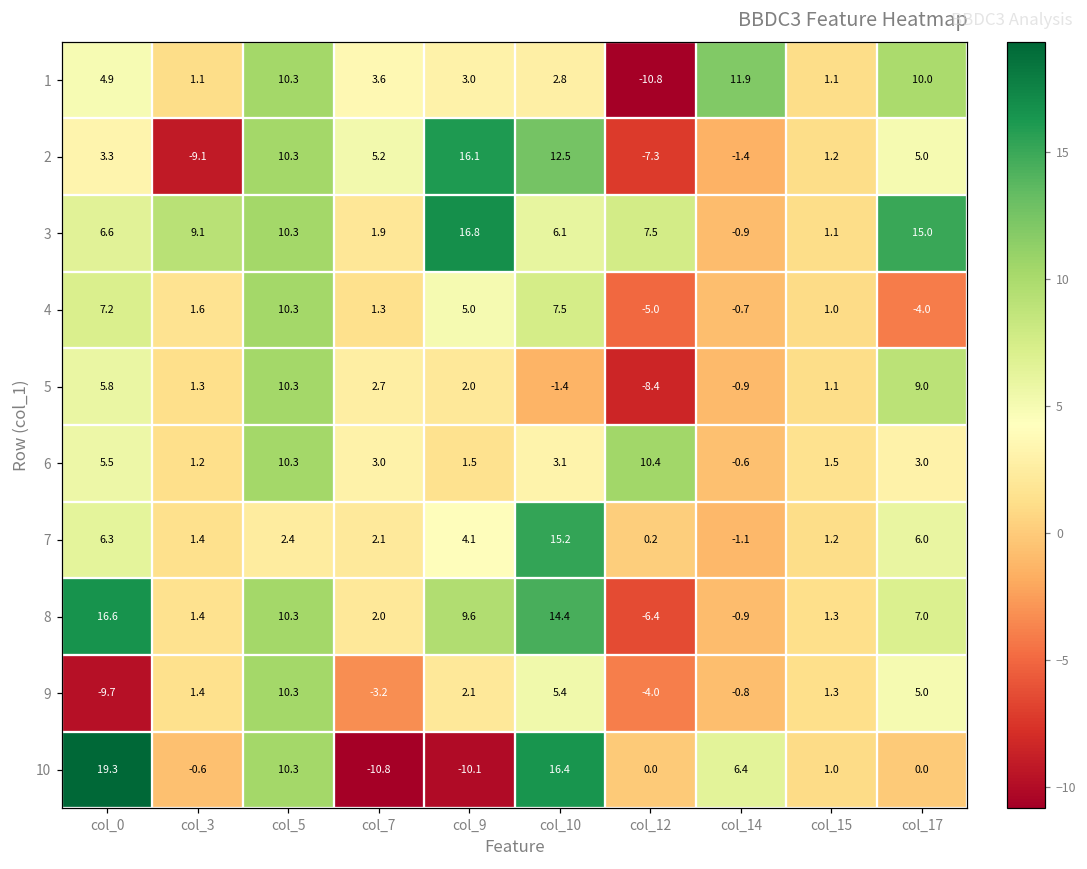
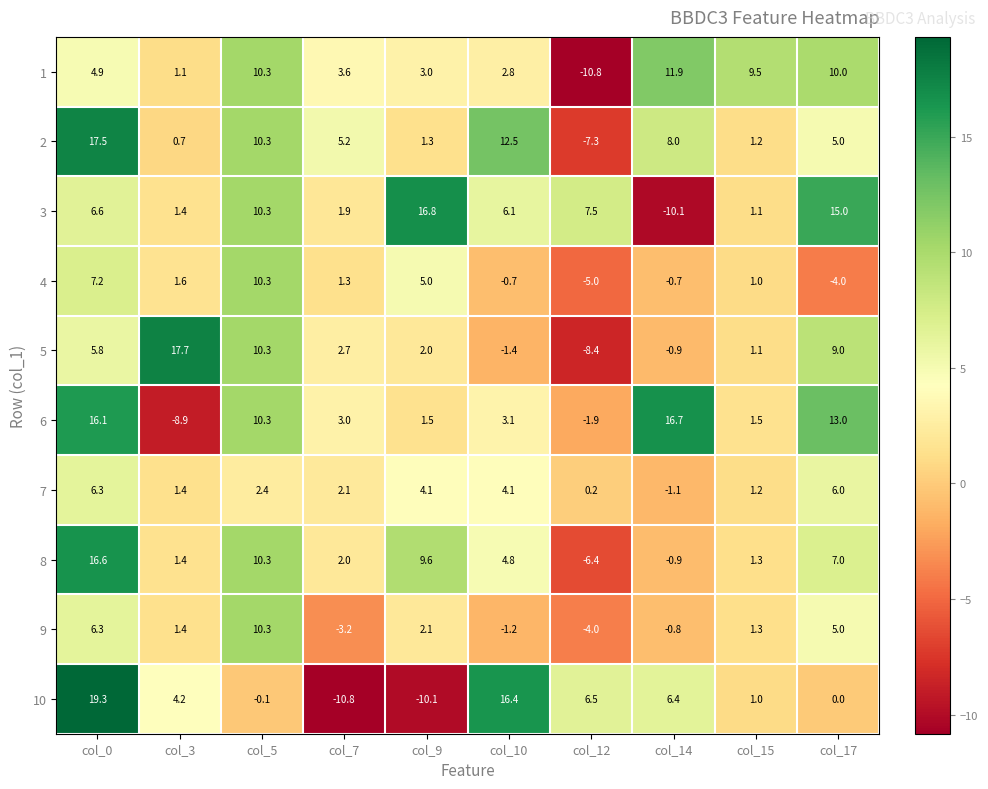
1, col_15: 1.1 -> 9.5
2, col_0: 3.3 -> 17.5
2, col_3: -9.1 -> 0.7
2, col_9: 16.1 -> 1.3
2, col_14: -1.4 -> 8.0
3, col_3: 9.1 -> 1.4
3, col_14: -0.9 -> -10.1
4, col_10: 7.5 -> -0.7
5, col_3: 1.3 -> 17.7
6, col_0: 5.5 -> 16.1
6, col_3: 1.2 -> -8.9
6, col_12: 10.4 -> -1.9
6, col_14: -0.6 -> 16.7
6, col_17: 3.0 -> 13.0
7, col_10: 15.2 -> 4.1
8, col_10: 14.4 -> 4.8
9, col_0: -9.7 -> 6.3
9, col_10: 5.4 -> -1.2
10, col_3: -0.6 -> 4.2
10, col_5: 10.3 -> -0.1
10, col_12: 0.0 -> 6.5
